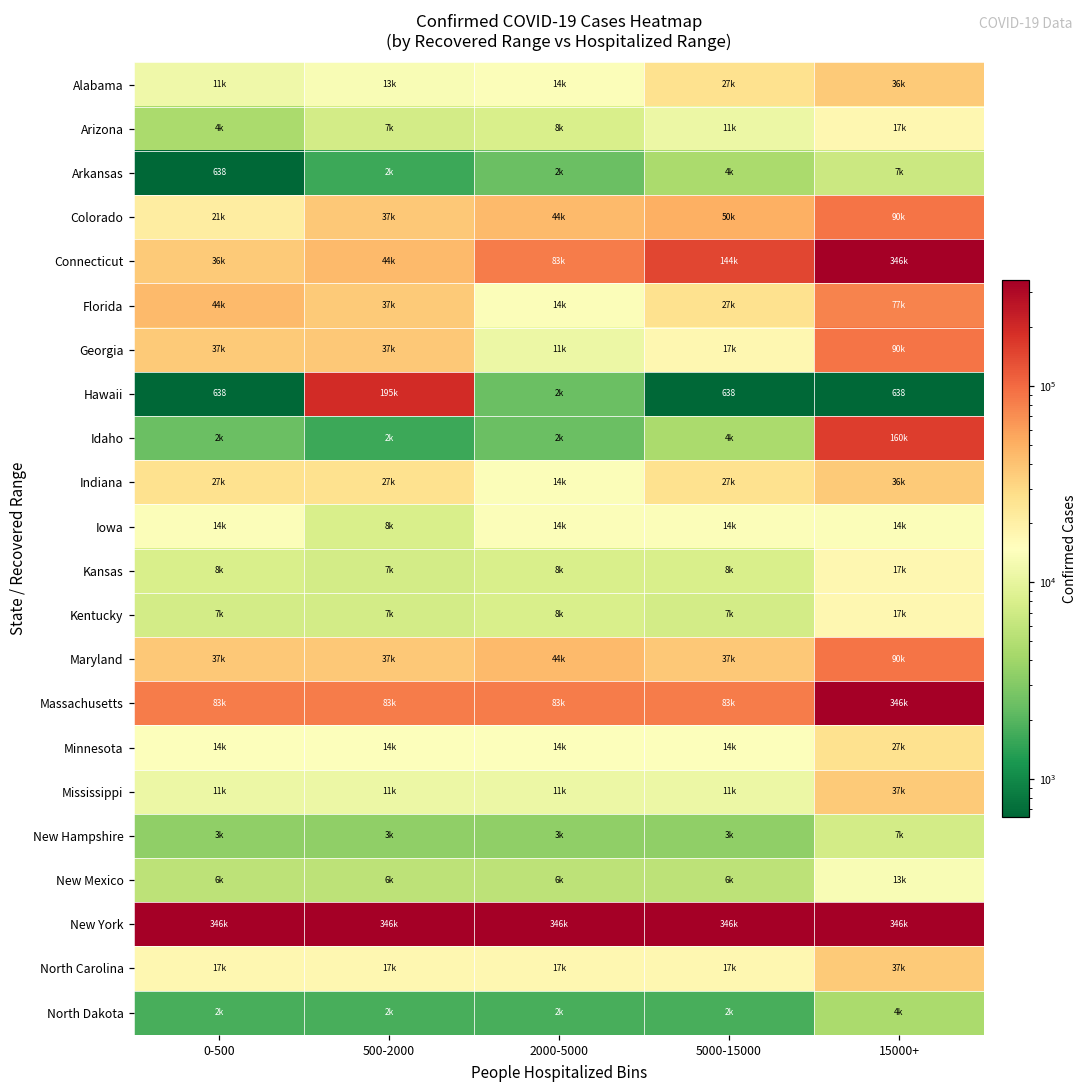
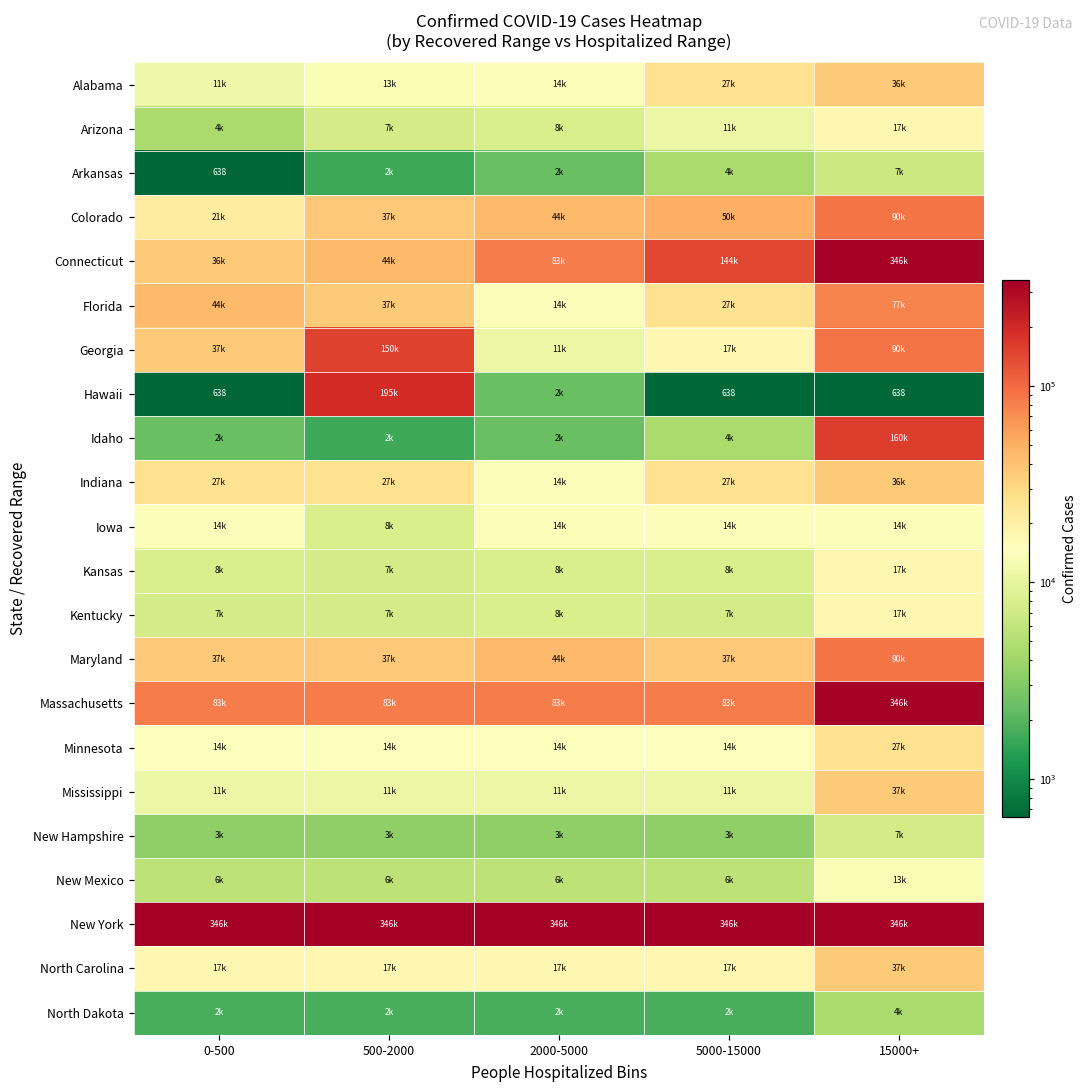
Georgia, 500-2000: 37k -> 150k
